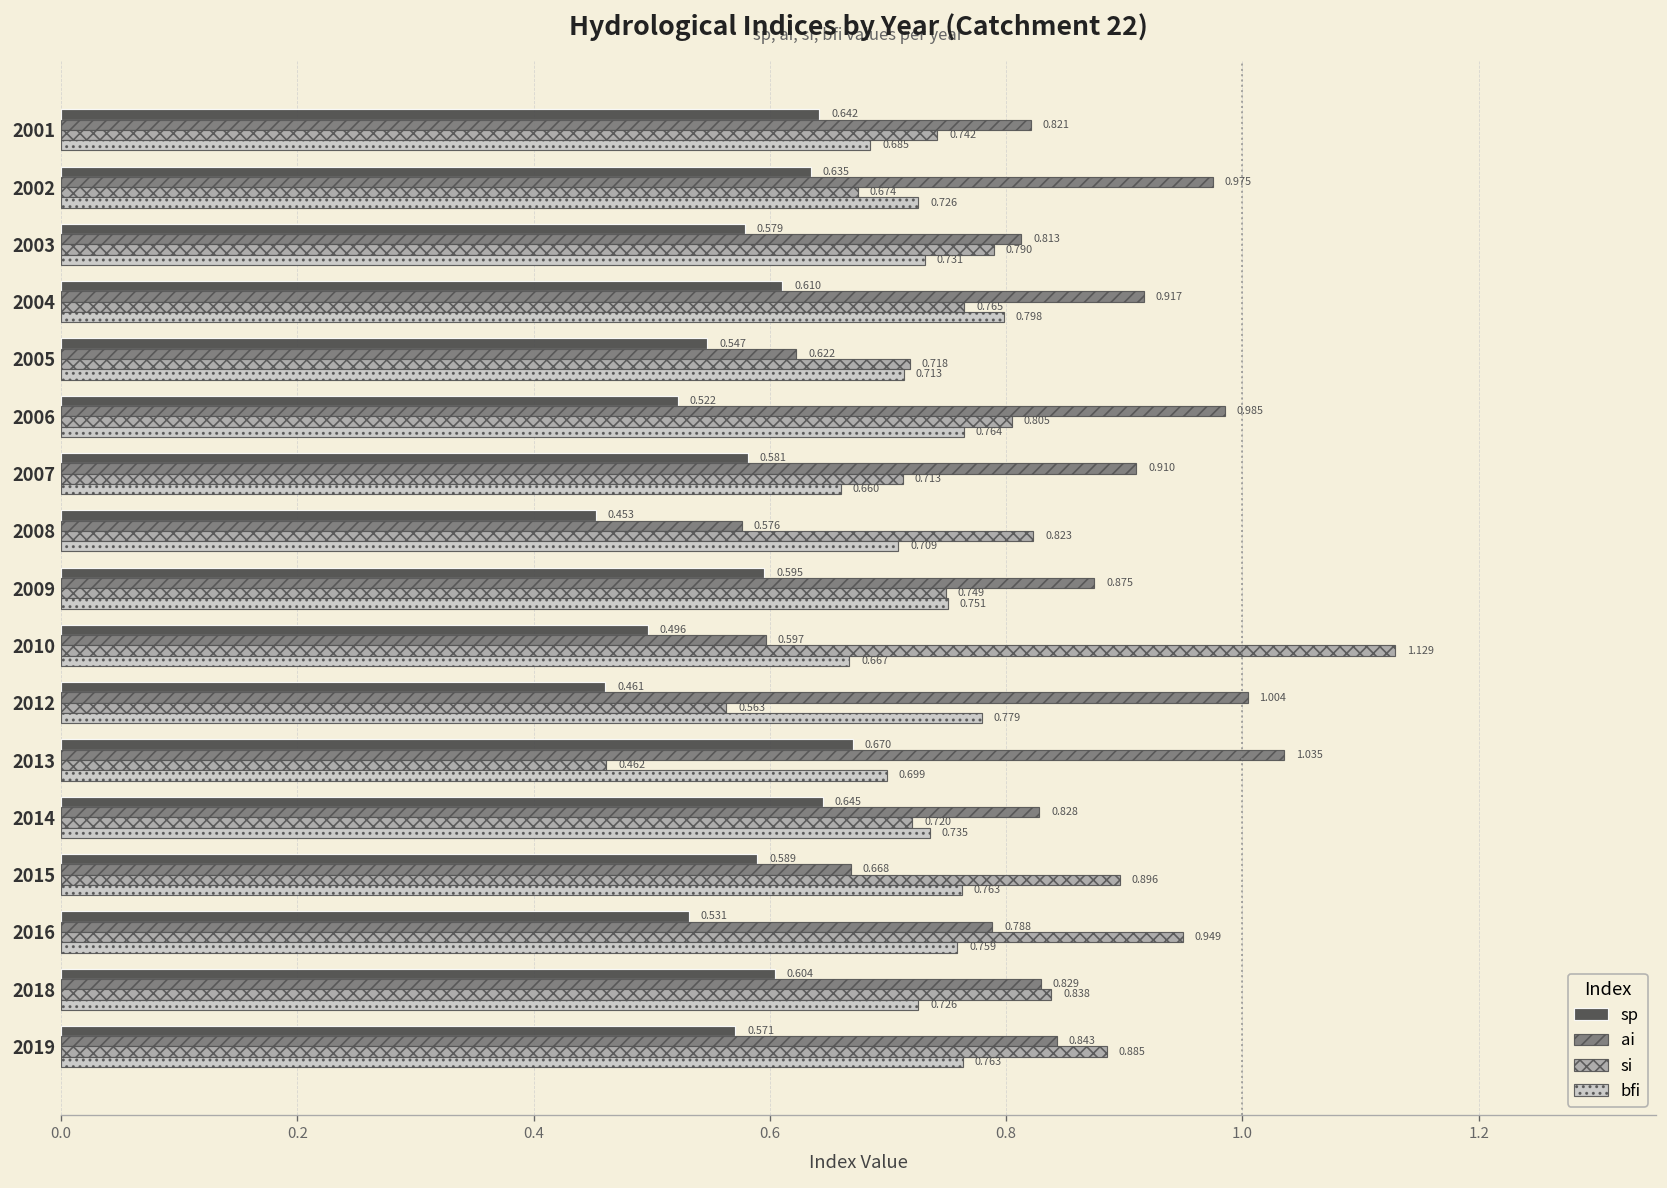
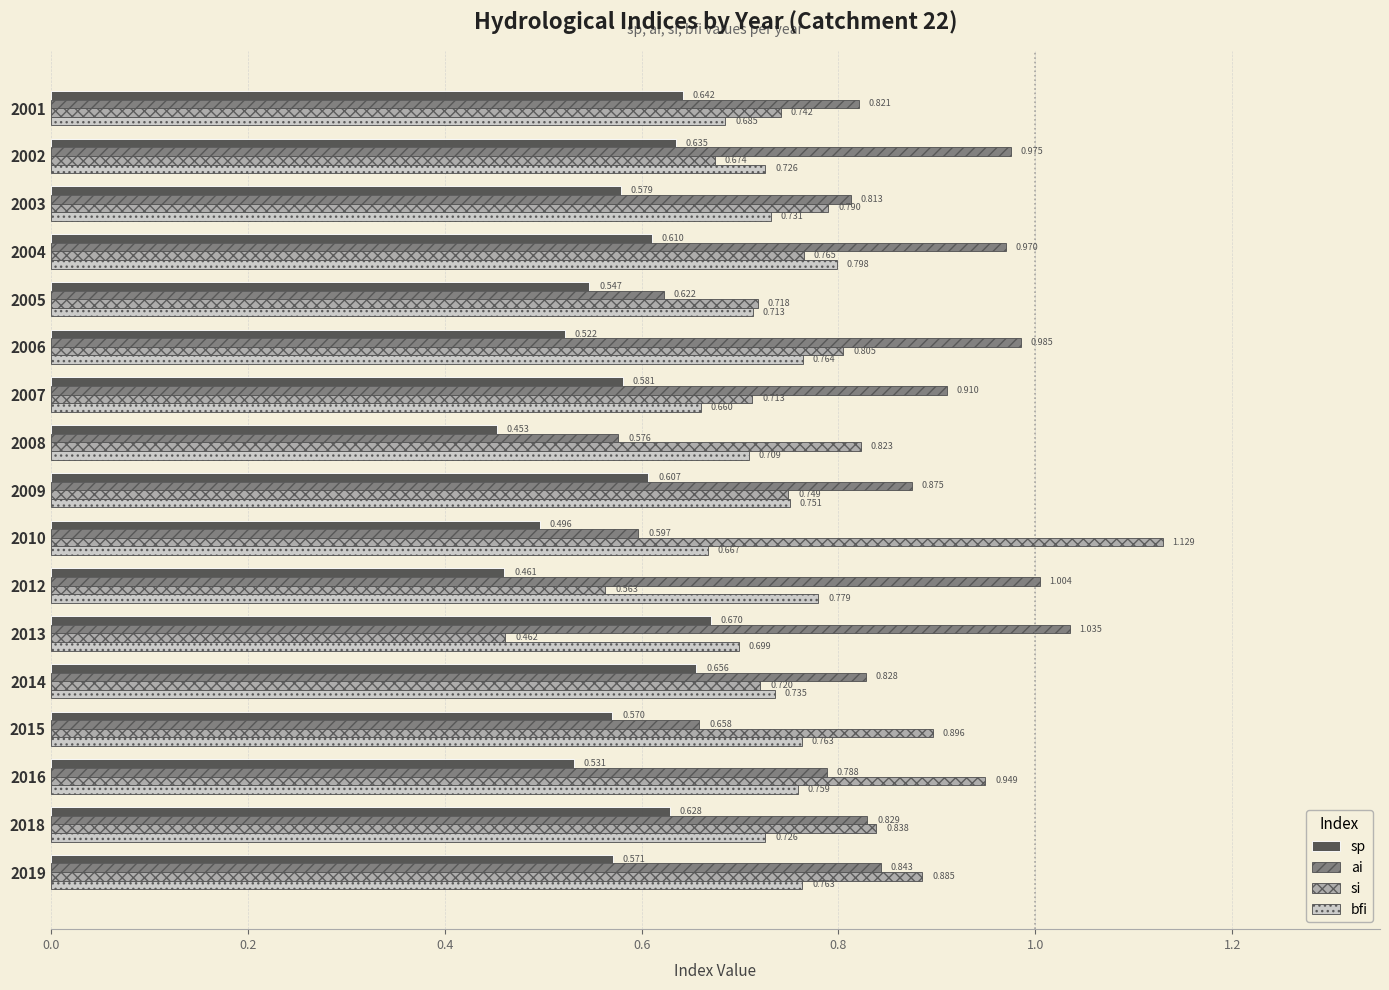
ai, 2004: 0.917 -> 0.970
sp, 2009: 0.595 -> 0.607
sp, 2014: 0.645 -> 0.656
sp, 2015: 0.589 -> 0.570
ai, 2015: 0.668 -> 0.658
sp, 2018: 0.604 -> 0.628
